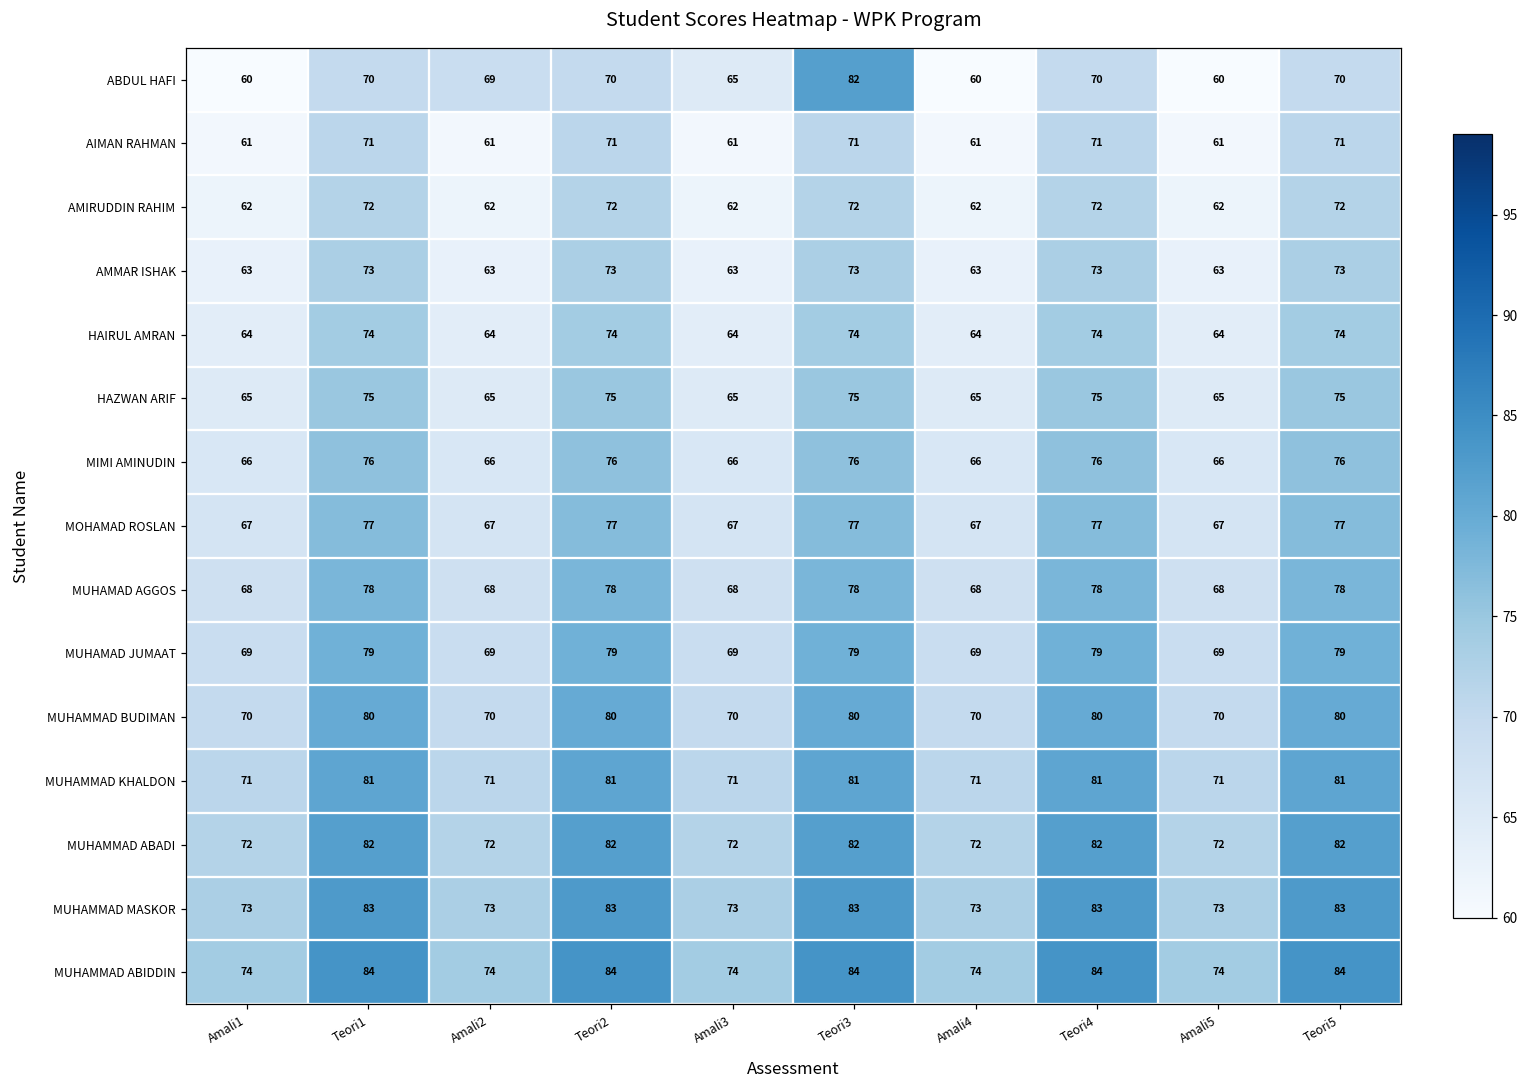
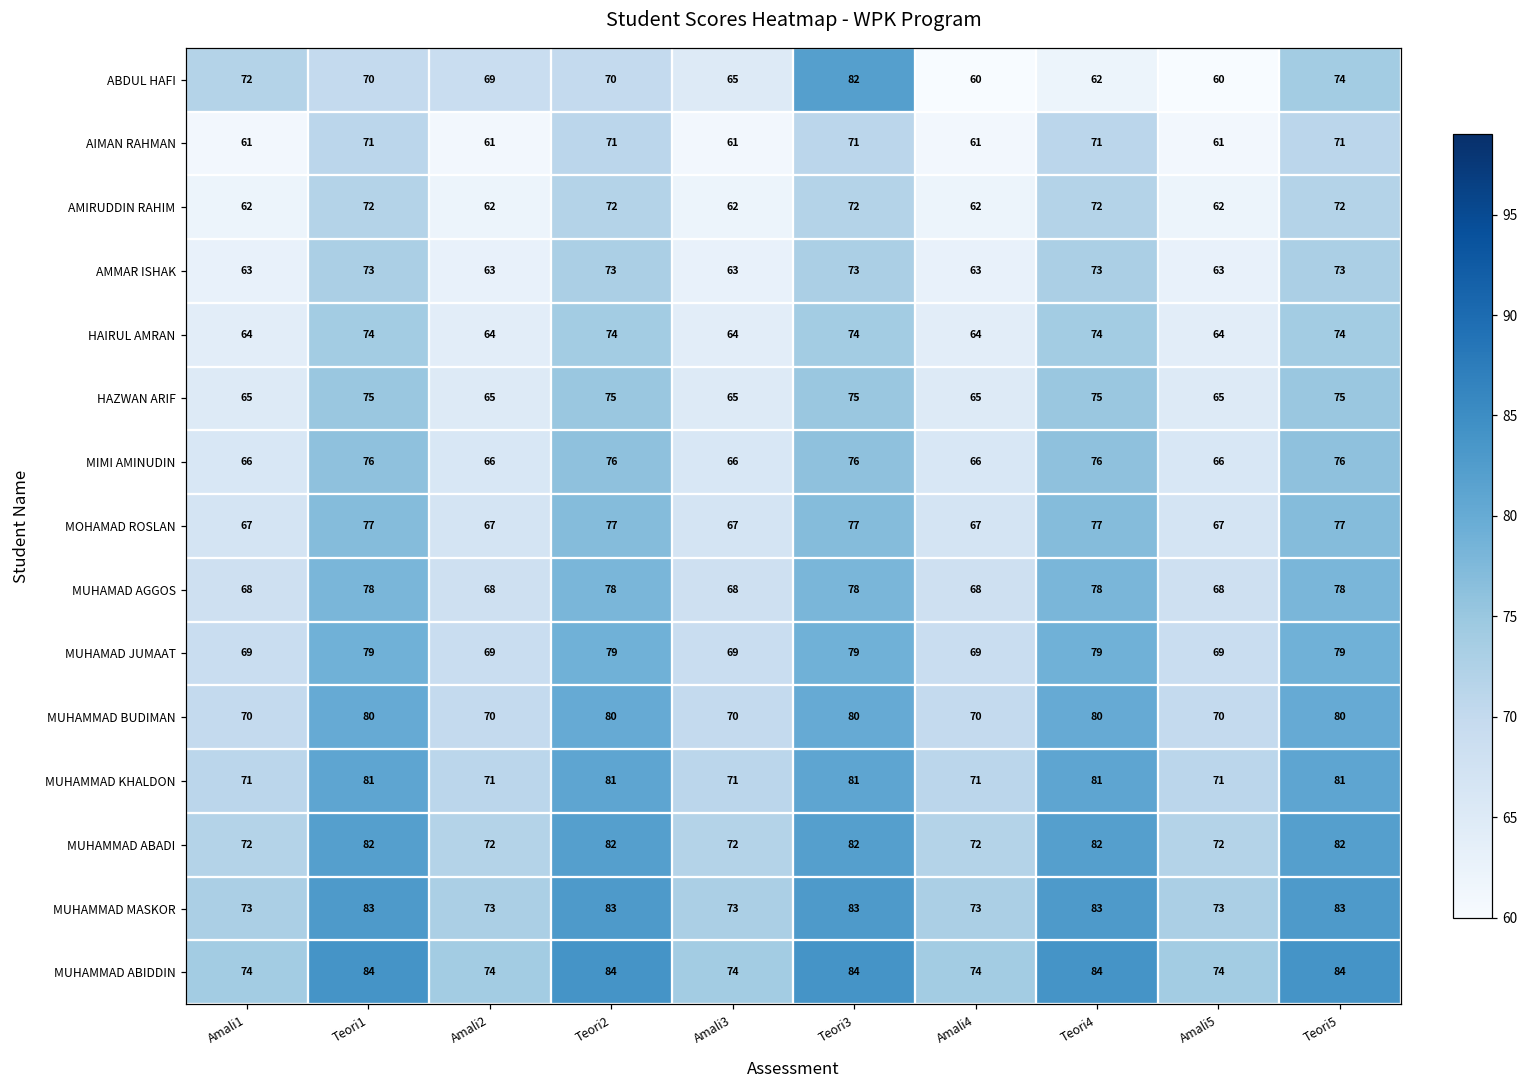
ABDUL HAFI, Amali1: 60 -> 72
ABDUL HAFI, Teori4: 70 -> 62
ABDUL HAFI, Teori5: 70 -> 74
